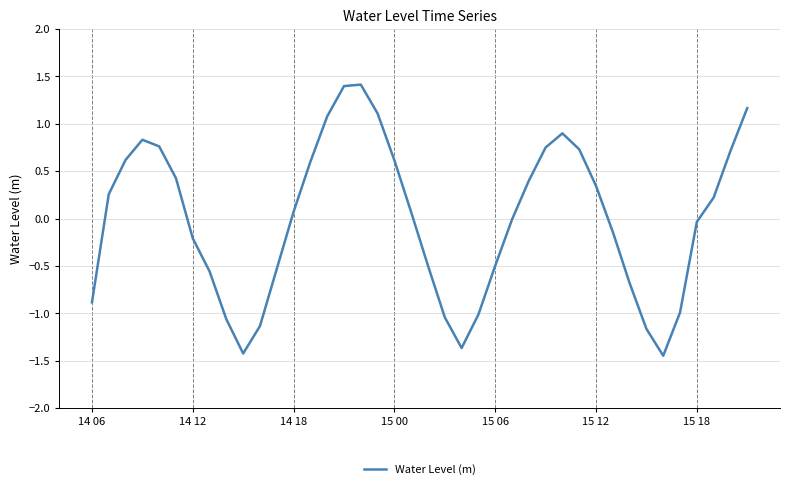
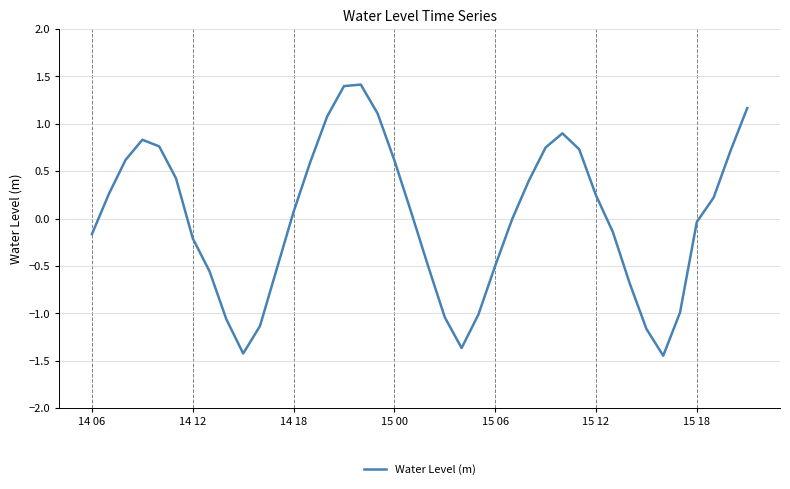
14 06: -0.9 -> -0.2
15 12: 0.3 -> 0.2
